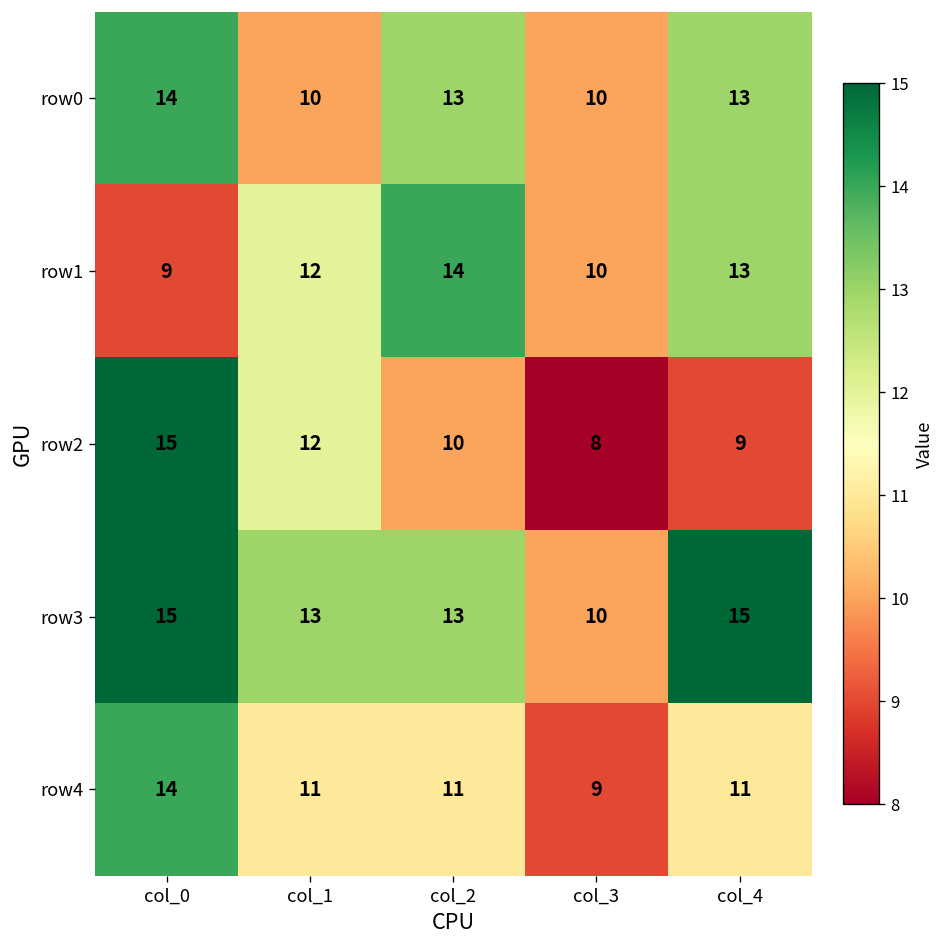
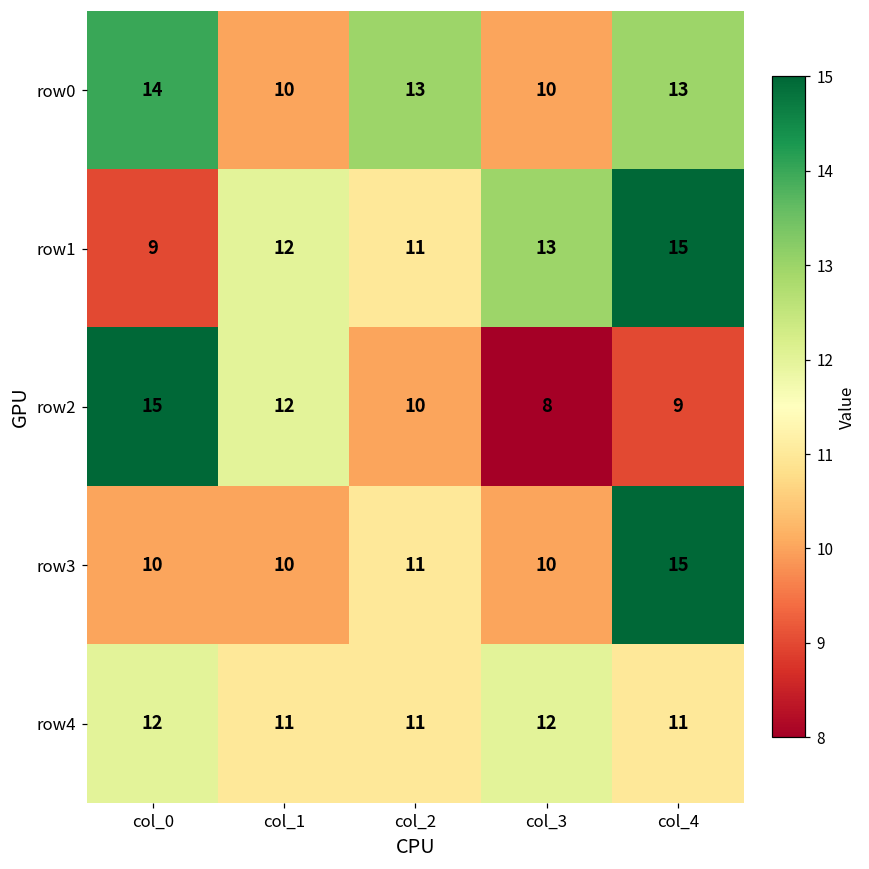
row1, col_2: 14 -> 11
row1, col_3: 10 -> 13
row1, col_4: 13 -> 15
row3, col_0: 15 -> 10
row3, col_1: 13 -> 10
row3, col_2: 13 -> 11
row4, col_0: 14 -> 12
row4, col_3: 9 -> 12
